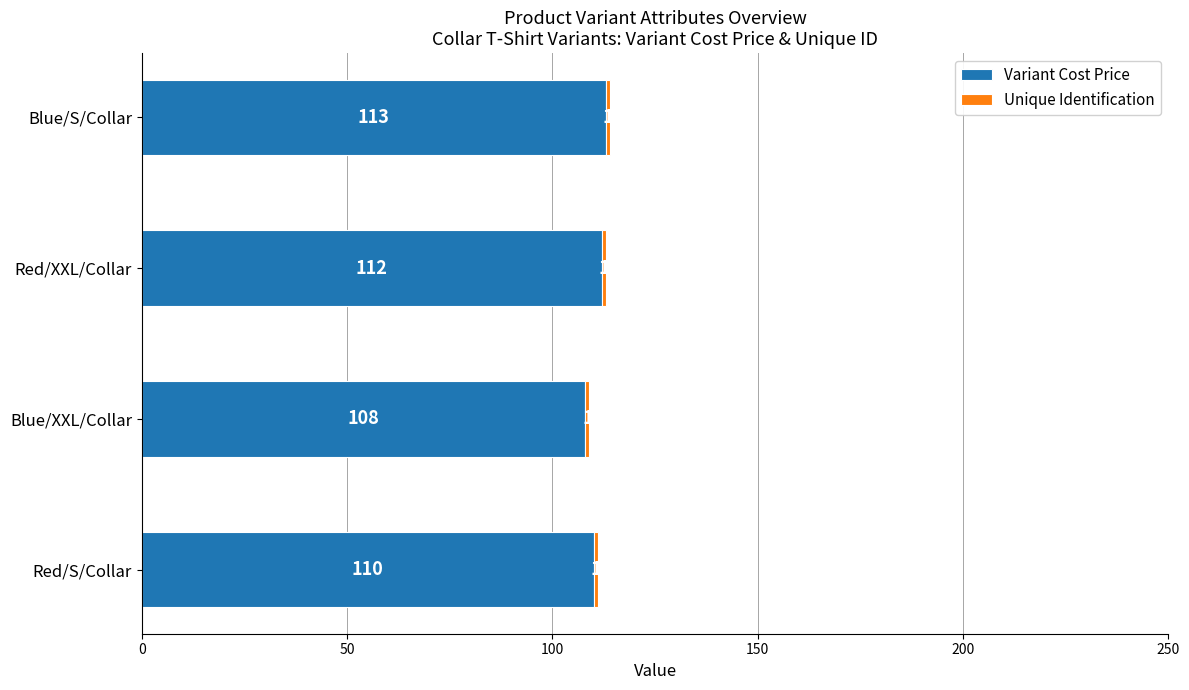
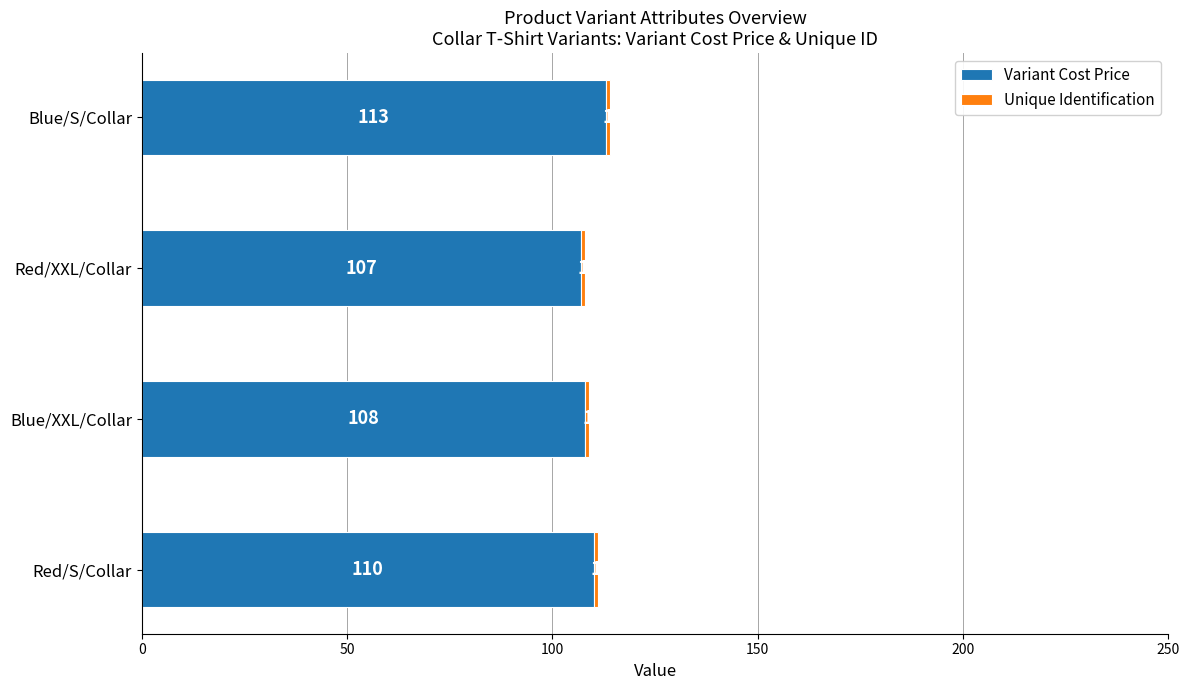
Variant Cost Price, Red/XXL/Collar: 112 -> 107
